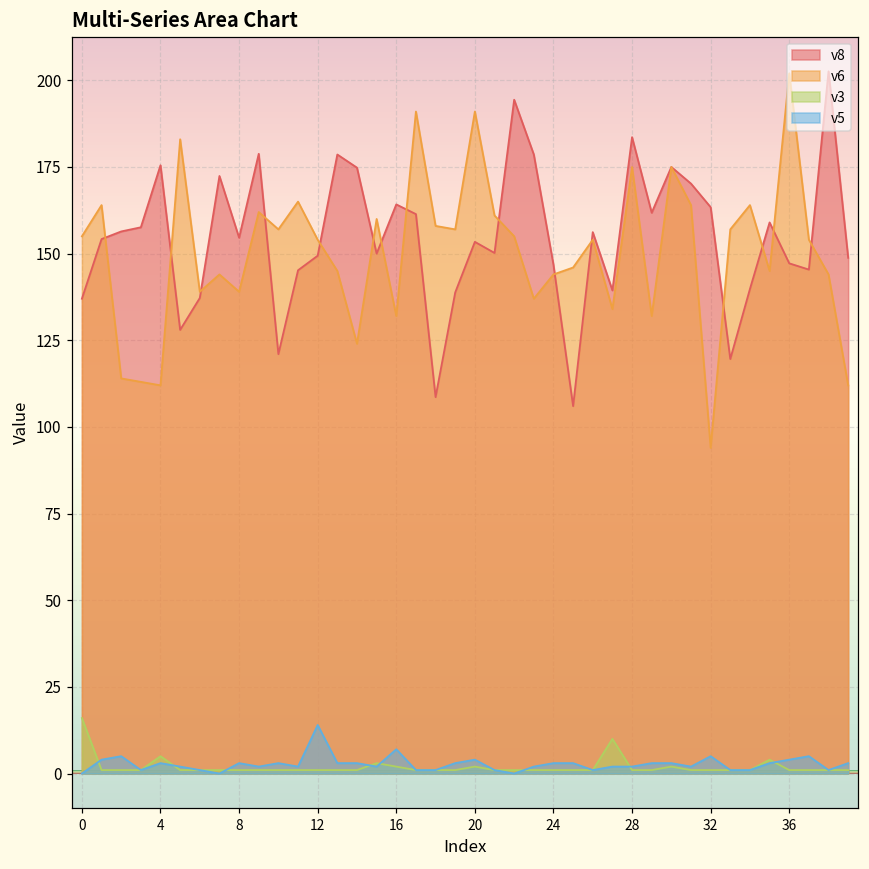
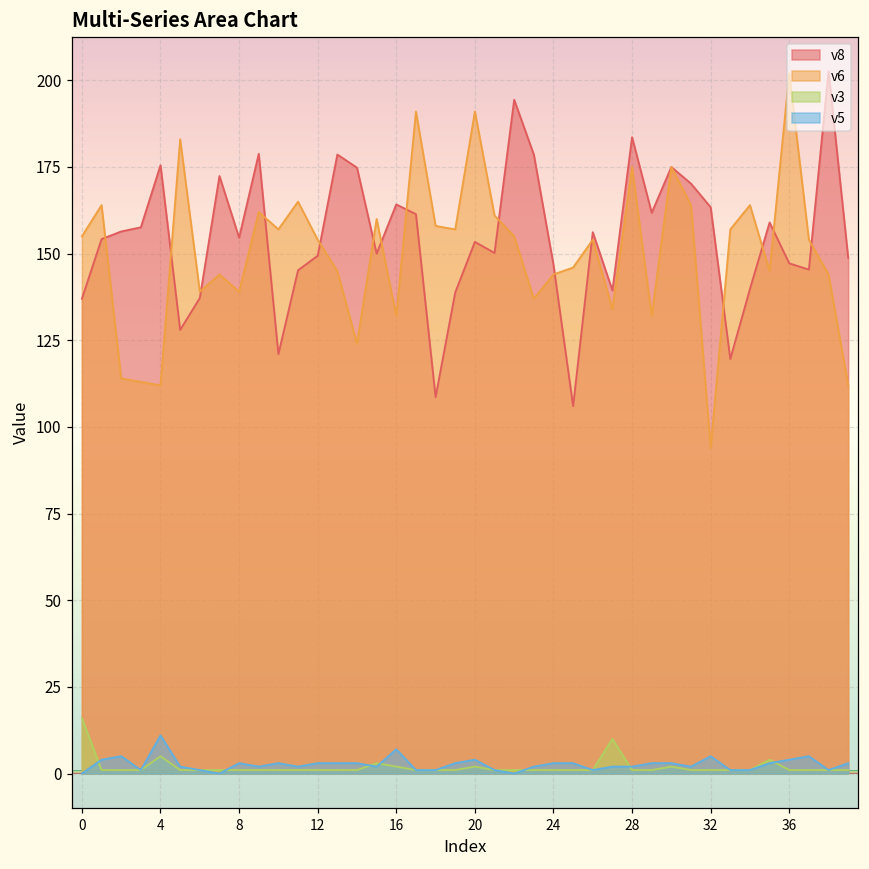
v5, 4: 3 -> 11
v5, 12: 14 -> 3
